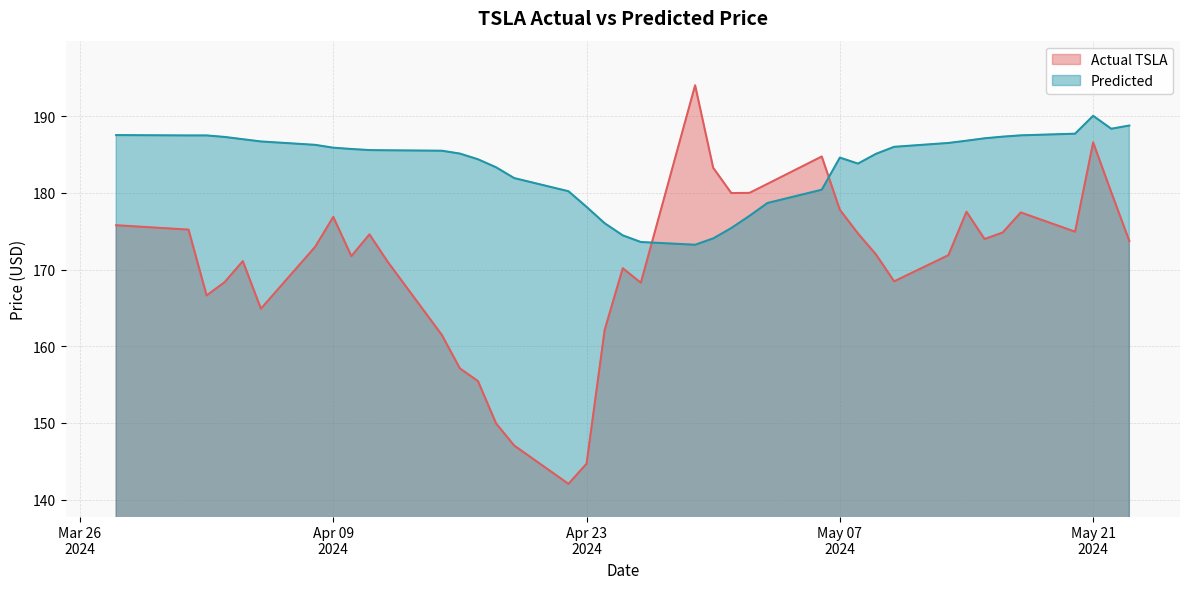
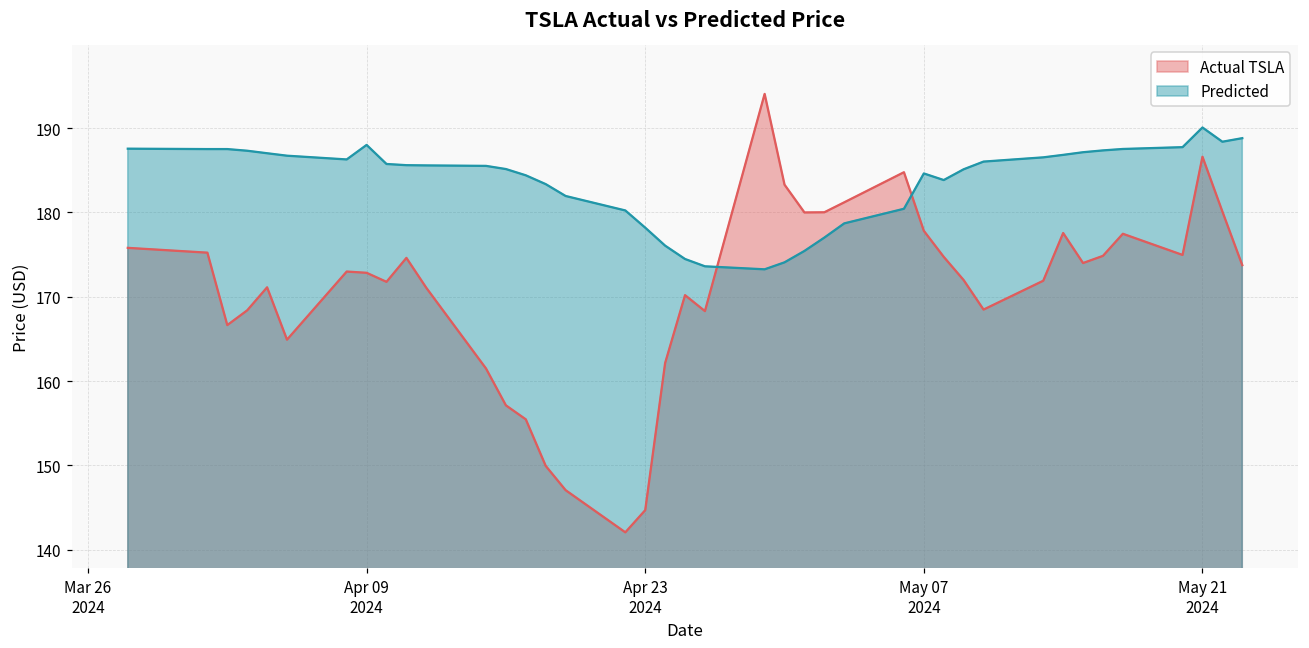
Actual TSLA, Apr 09 2024: 177 -> 173
Predicted, Apr 09 2024: 186 -> 188
